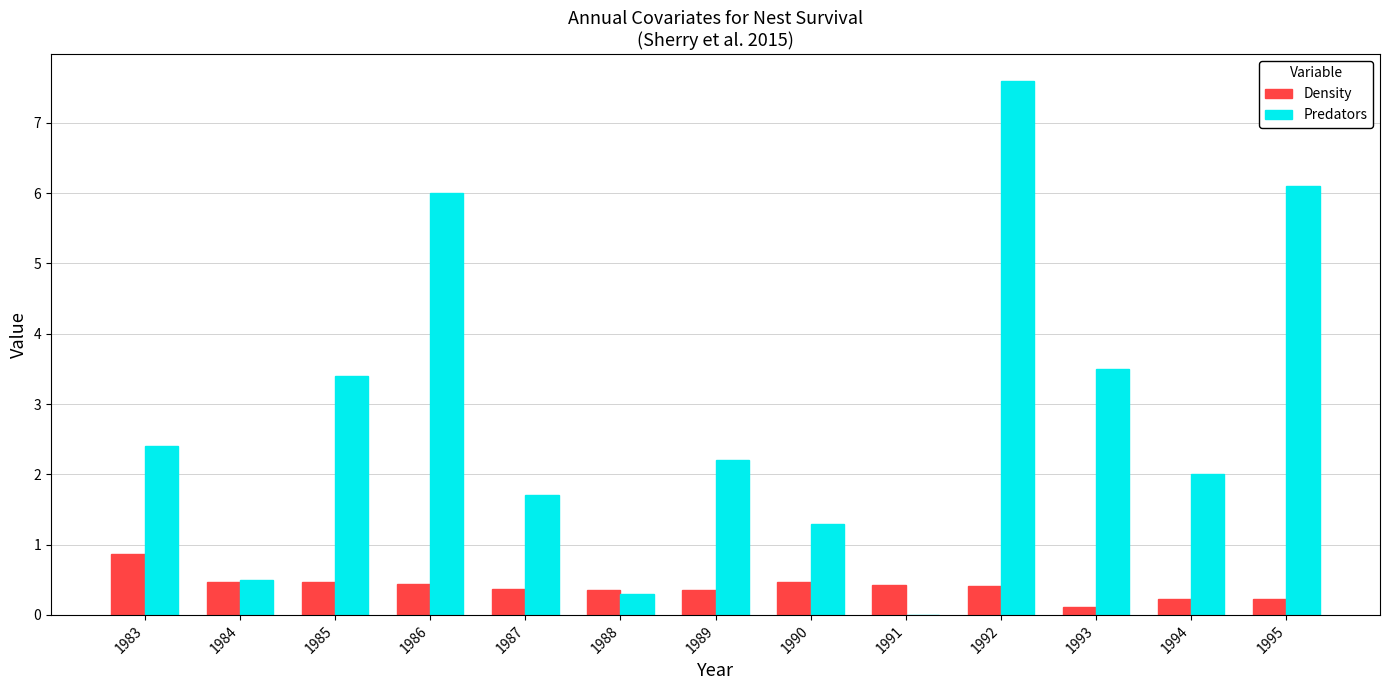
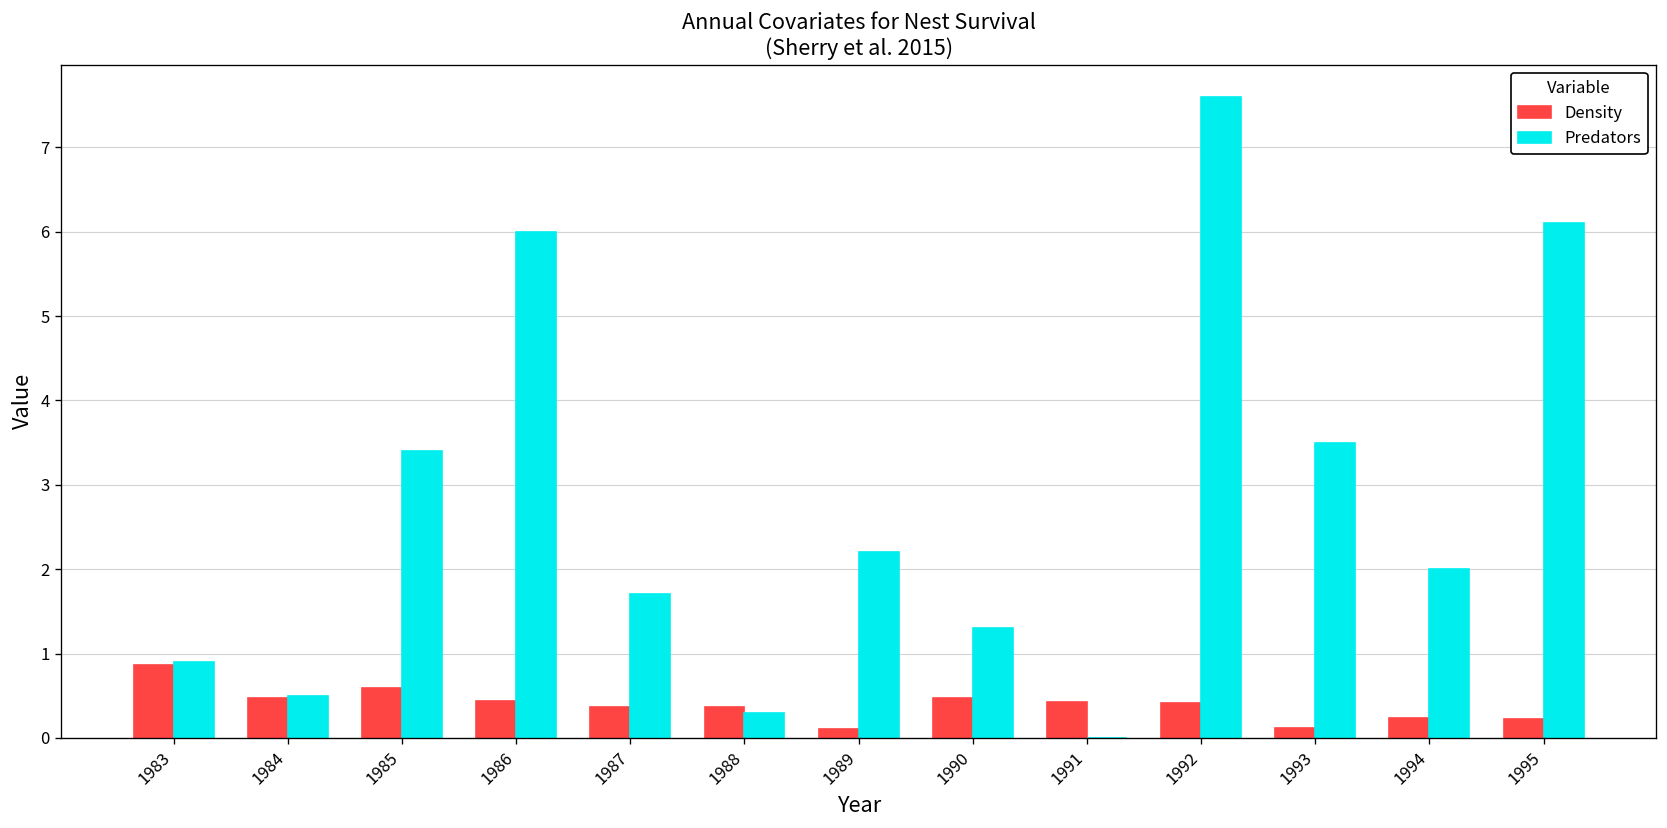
Predators, 1983: 2.4 -> 0.9
Density, 1985: 0.5 -> 0.6
Density, 1989: 0.4 -> 0.1
